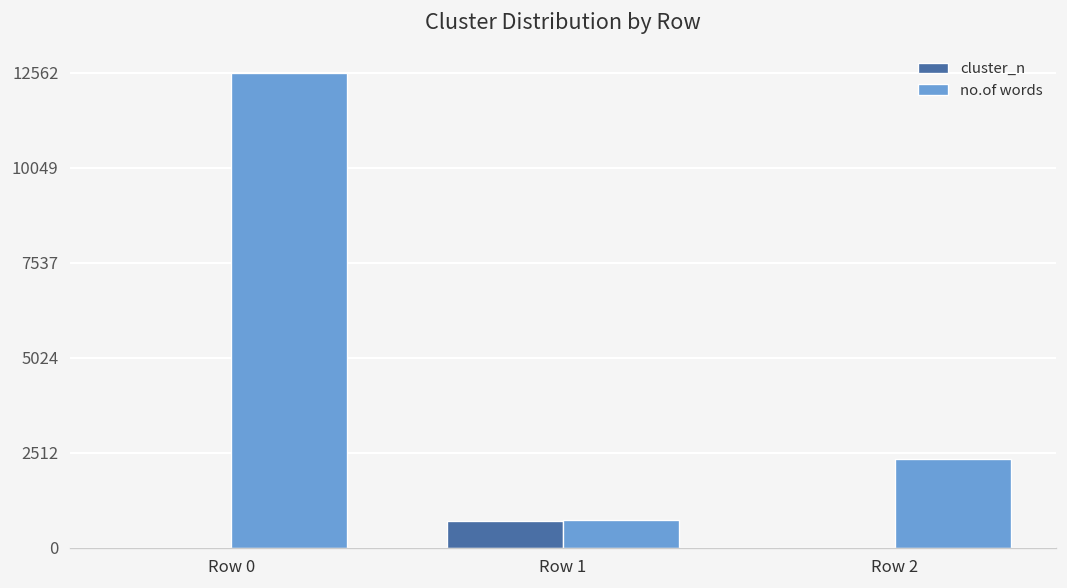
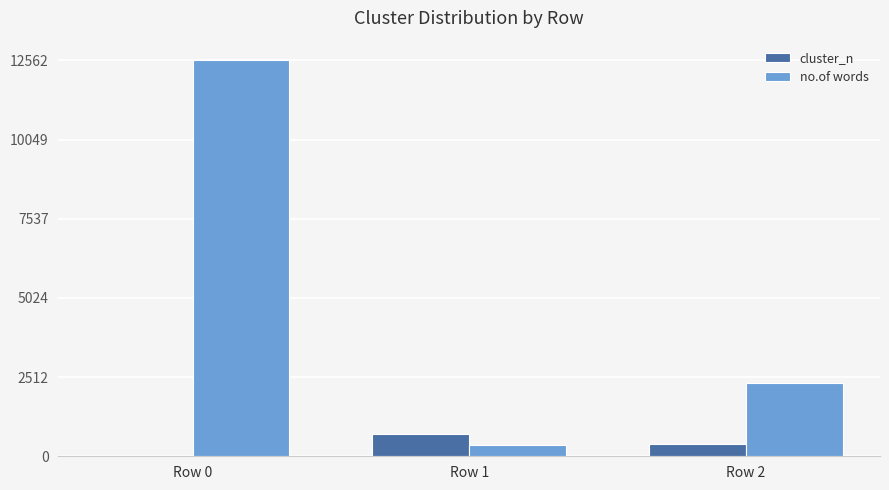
no.of words, Row 1: 700 -> 400
cluster_n, Row 2: 0 -> 400
